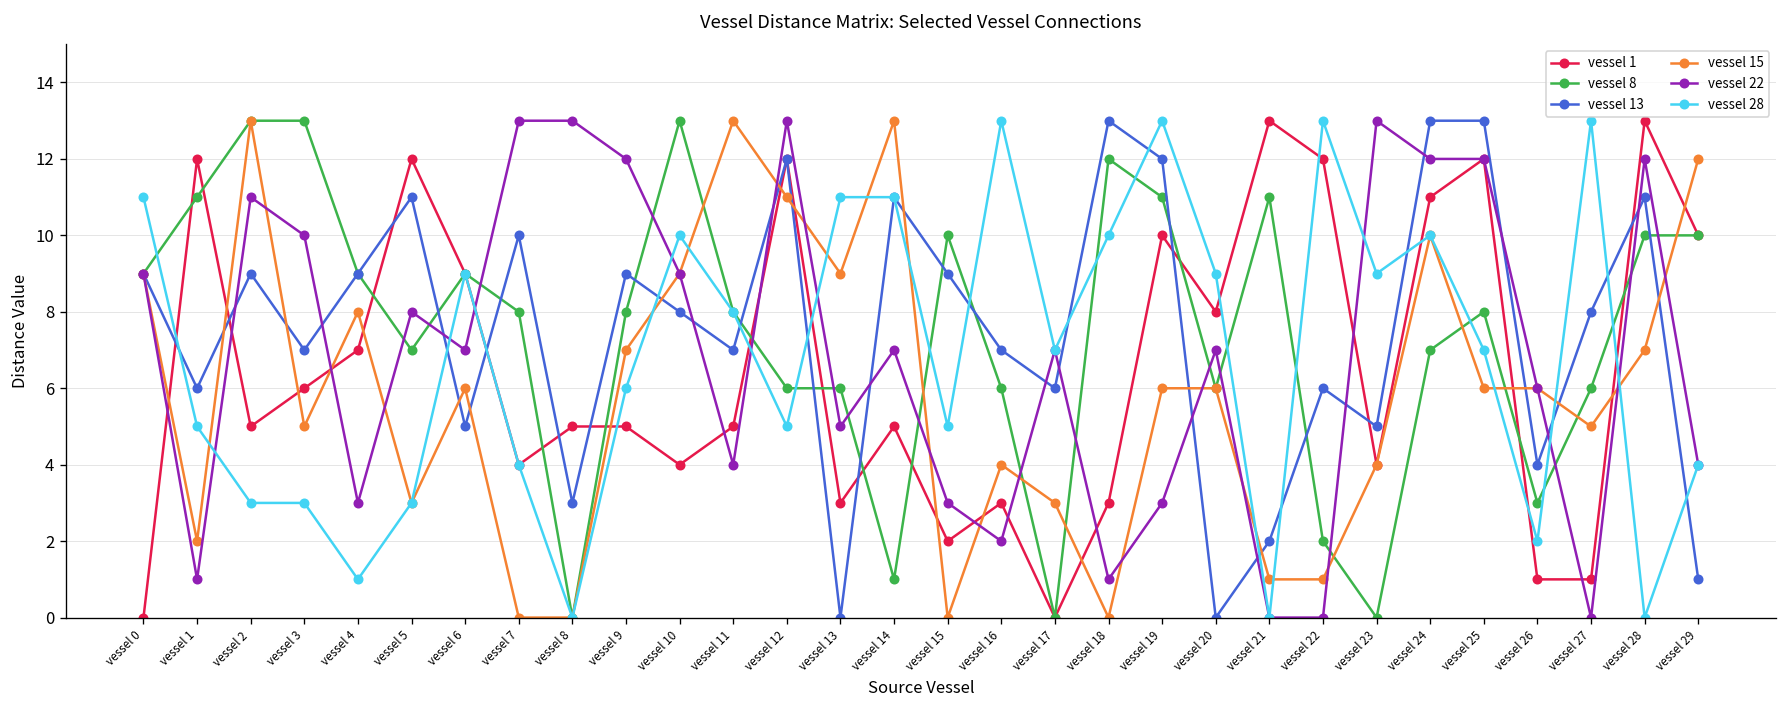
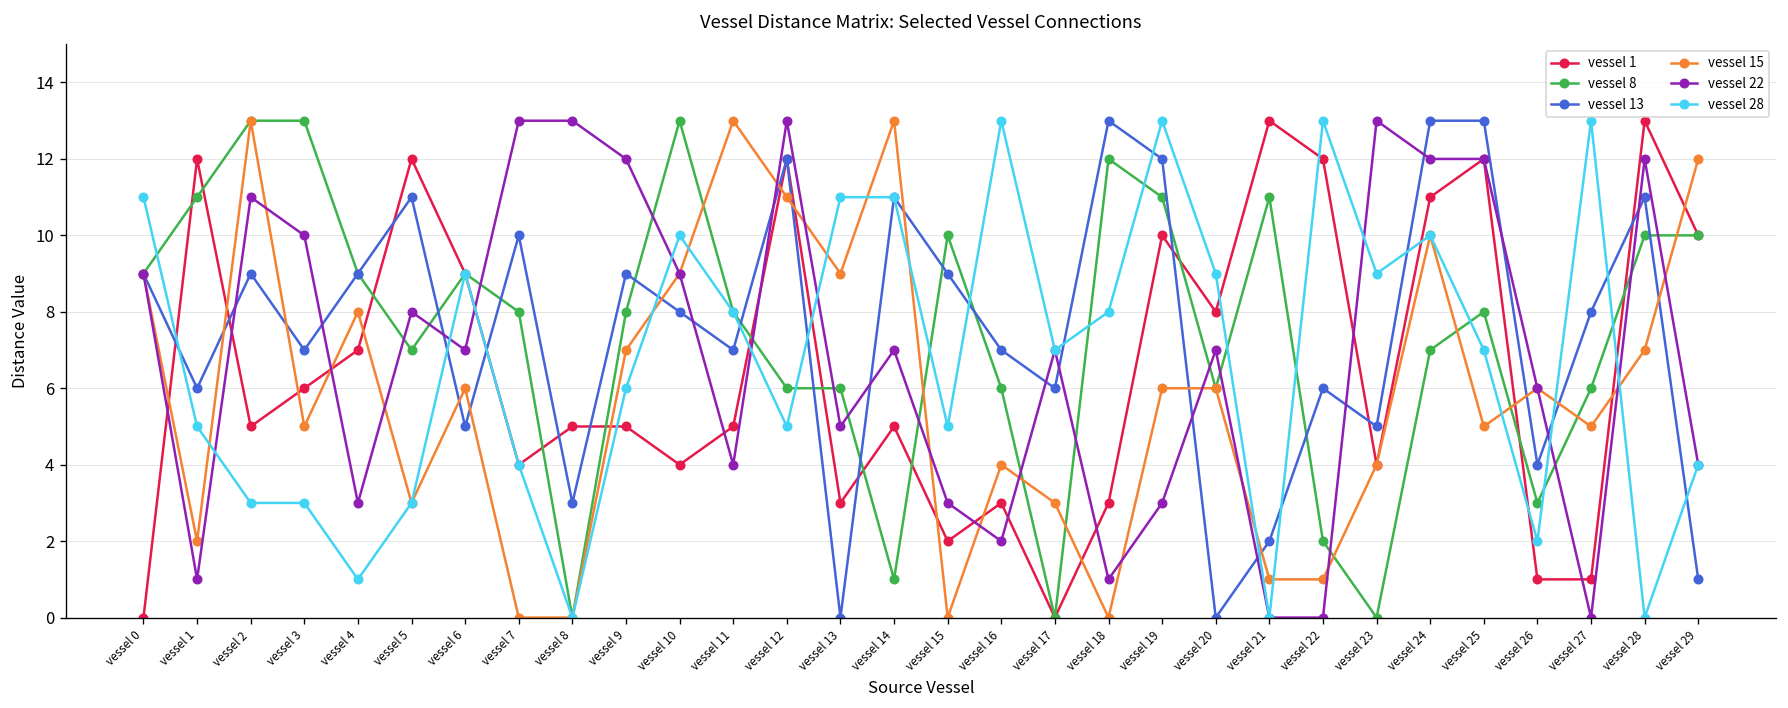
vessel 28, vessel 18: 10 -> 8
vessel 15, vessel 25: 6 -> 5
